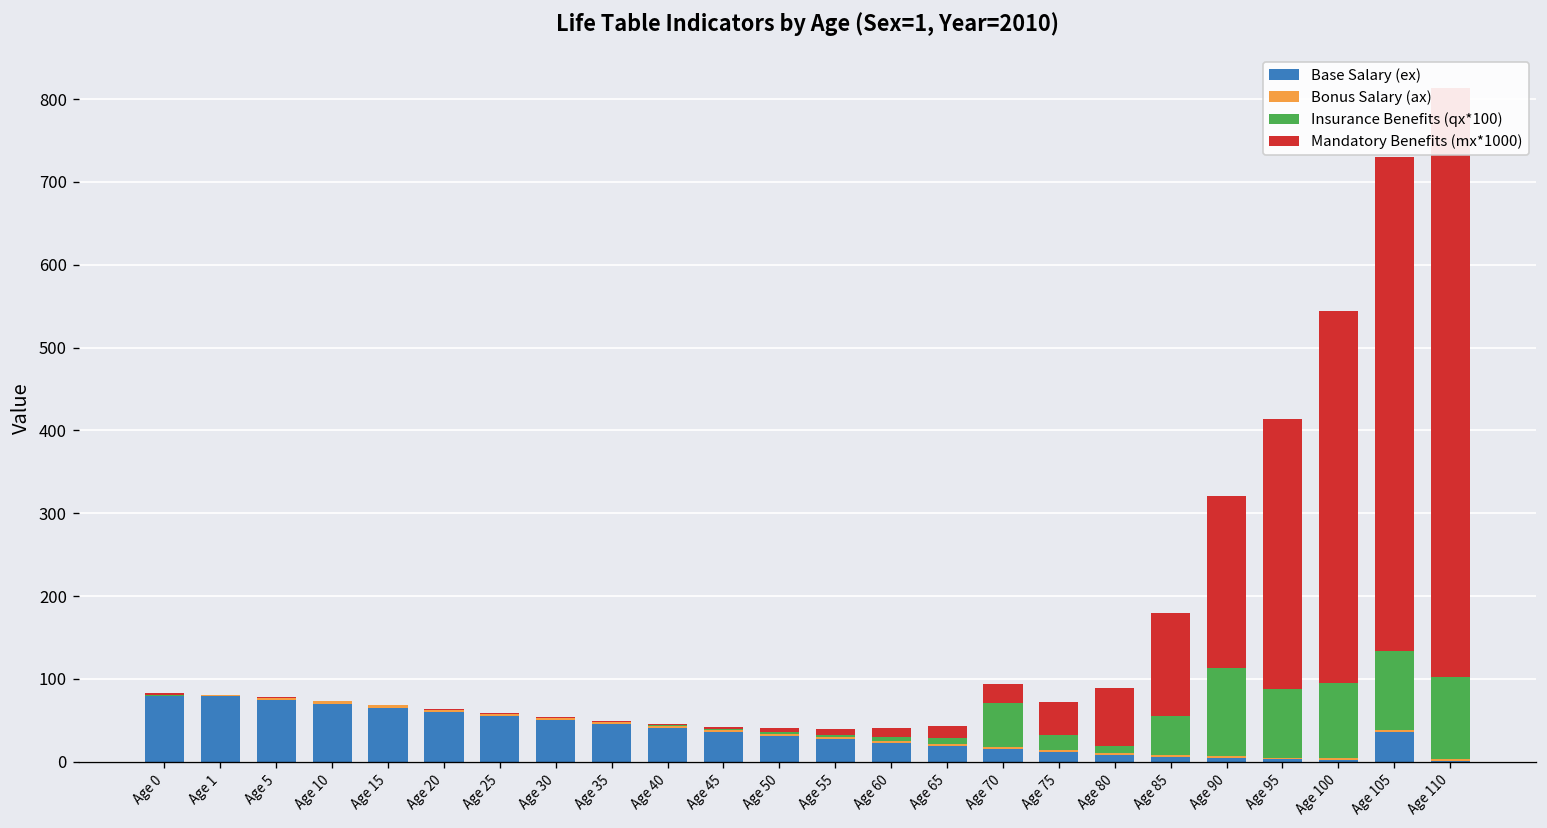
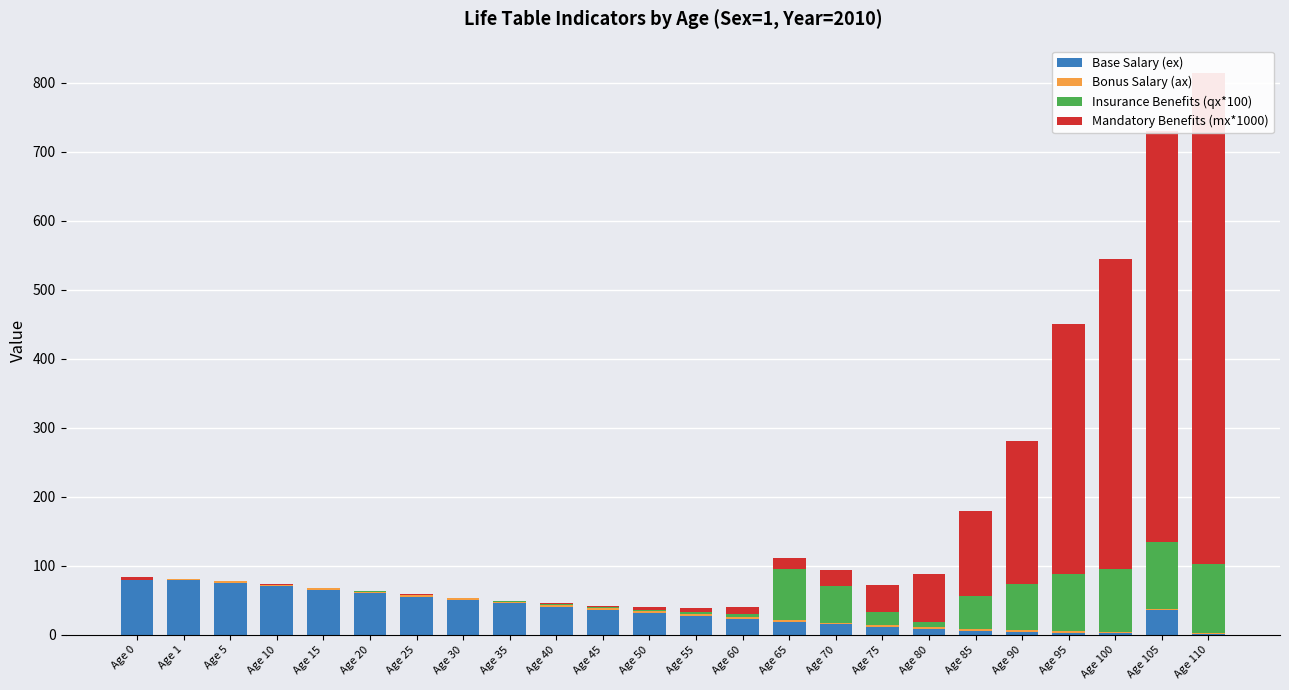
Insurance Benefits (qx*100), Age 65: 10 -> 70
Insurance Benefits (qx*100), Age 90: 110 -> 70
Mandatory Benefits (mx*1000), Age 95: 330 -> 360
